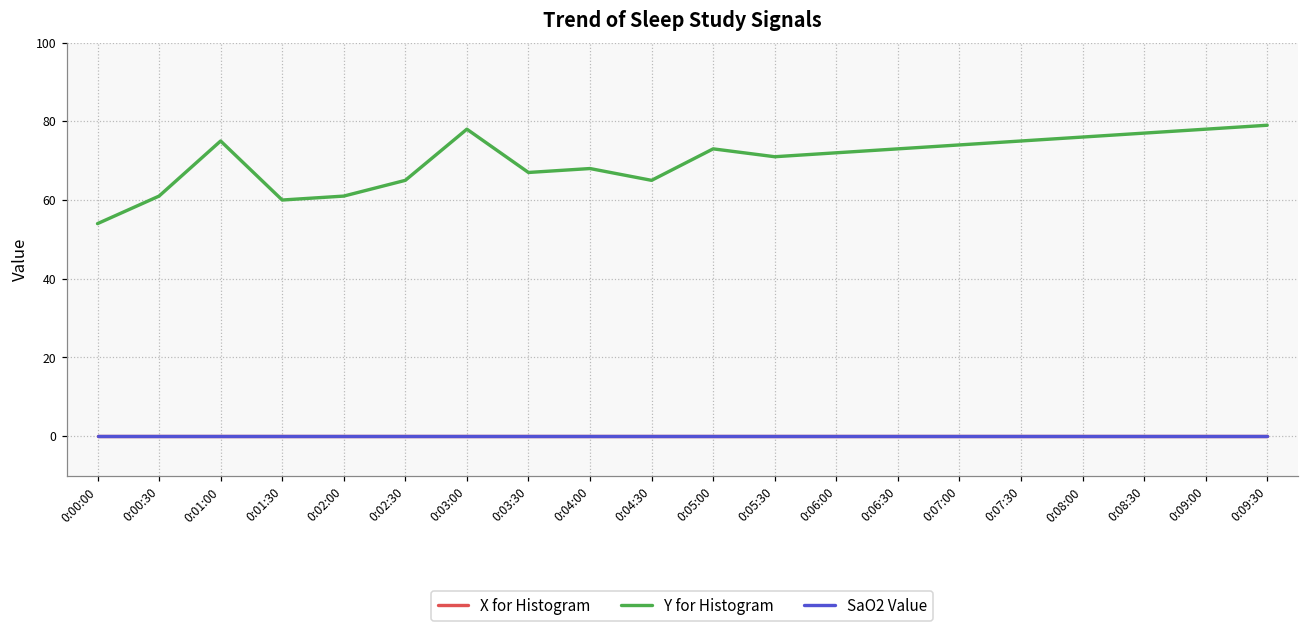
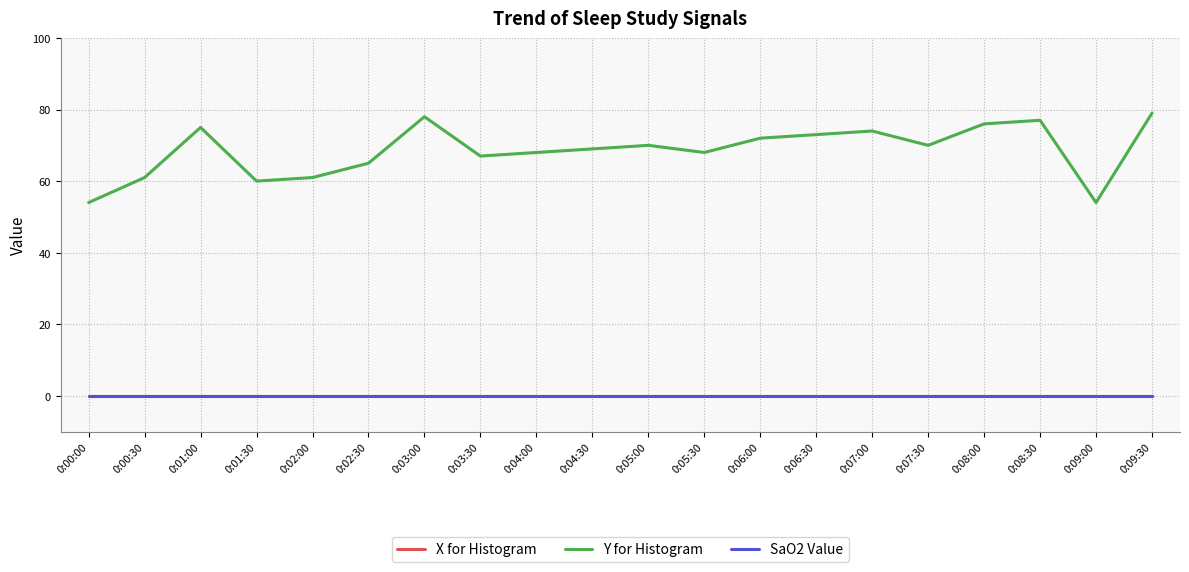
Y for Histogram, 0:04:30: 65 -> 69
Y for Histogram, 0:05:00: 73 -> 70
Y for Histogram, 0:05:30: 71 -> 68
Y for Histogram, 0:07:30: 75 -> 70
Y for Histogram, 0:09:00: 78 -> 54
